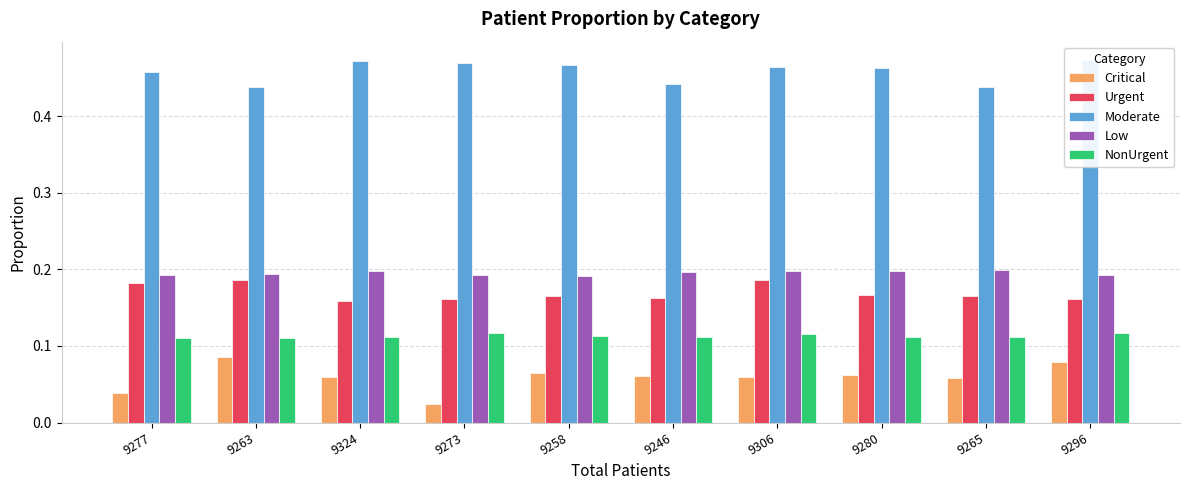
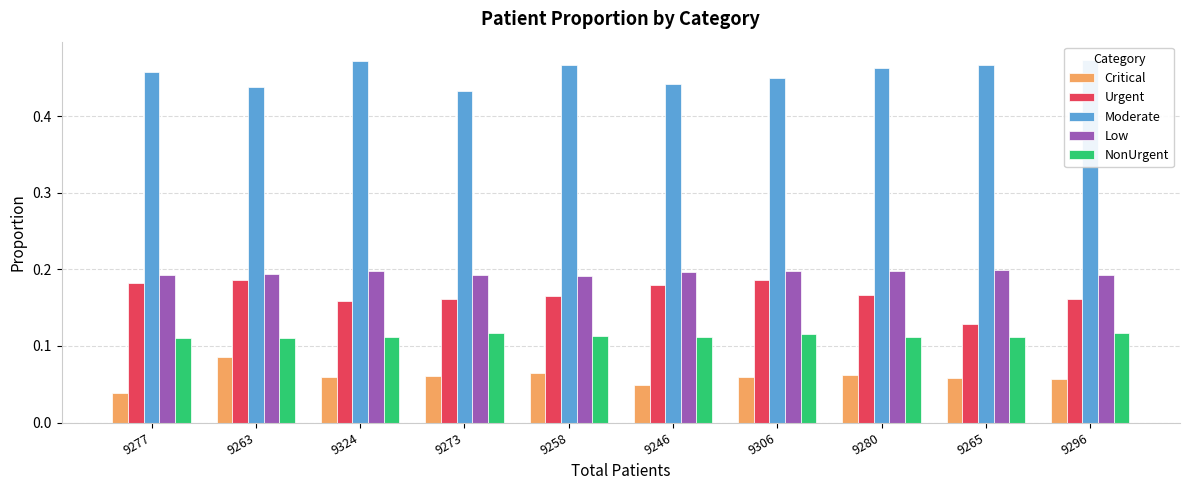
Critical, 9273: 0.02 -> 0.06
Moderate, 9273: 0.47 -> 0.43
Critical, 9246: 0.06 -> 0.05
Urgent, 9246: 0.16 -> 0.18
Moderate, 9306: 0.46 -> 0.45
Urgent, 9265: 0.16 -> 0.13
Moderate, 9265: 0.44 -> 0.47
Critical, 9296: 0.08 -> 0.06
